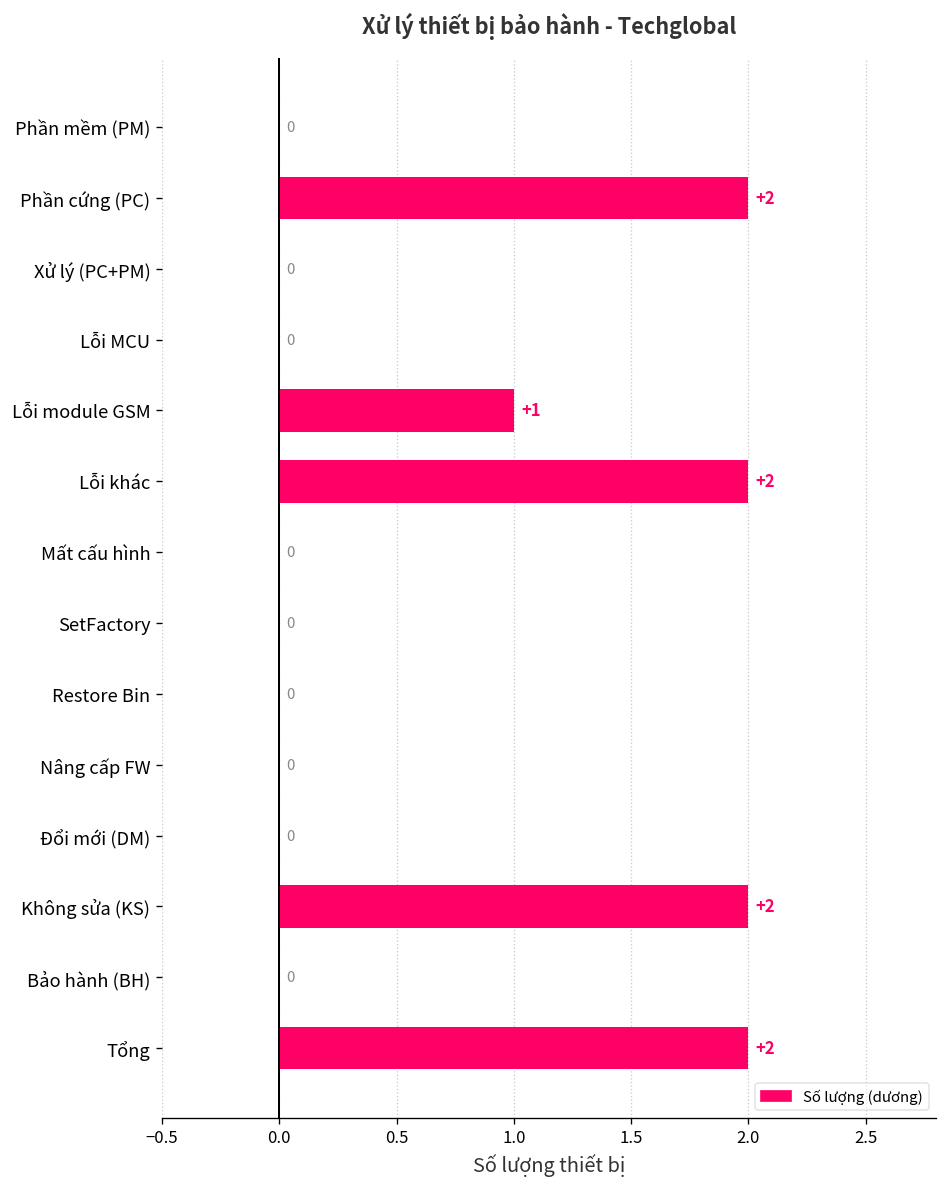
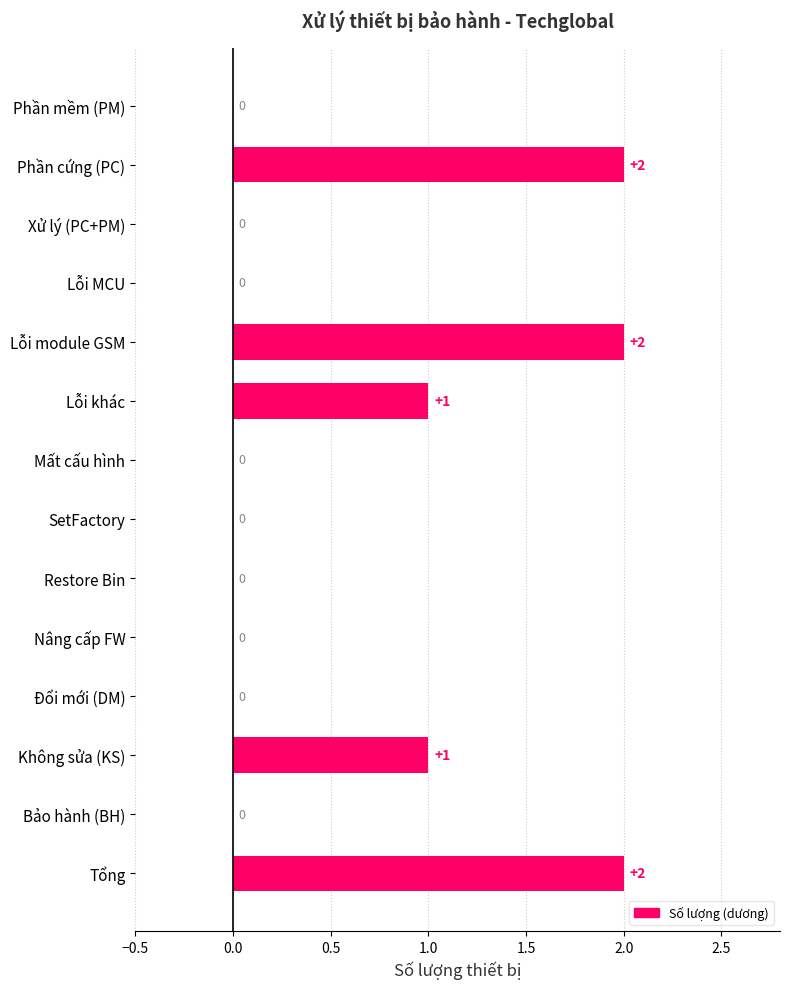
Lỗi module GSM: +1 -> +2
Lỗi khác: +2 -> +1
Không sửa (KS): +2 -> +1
